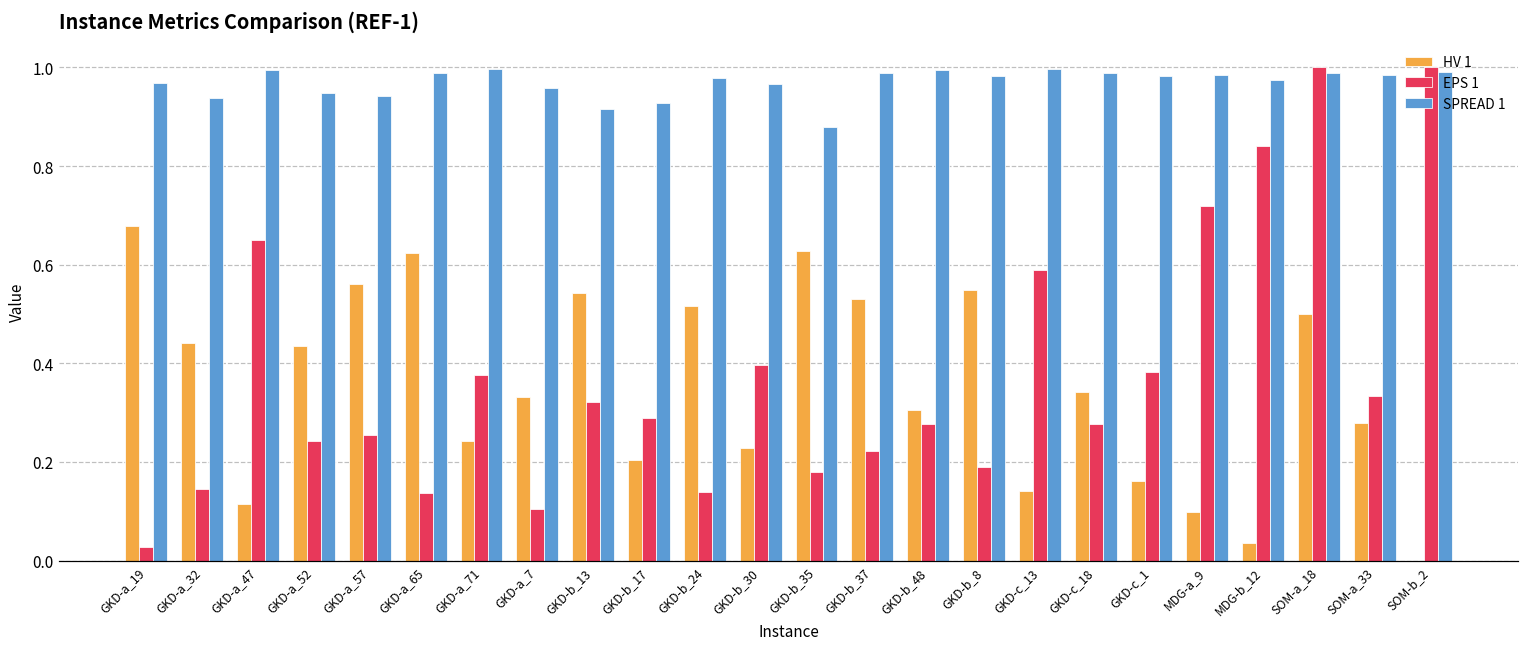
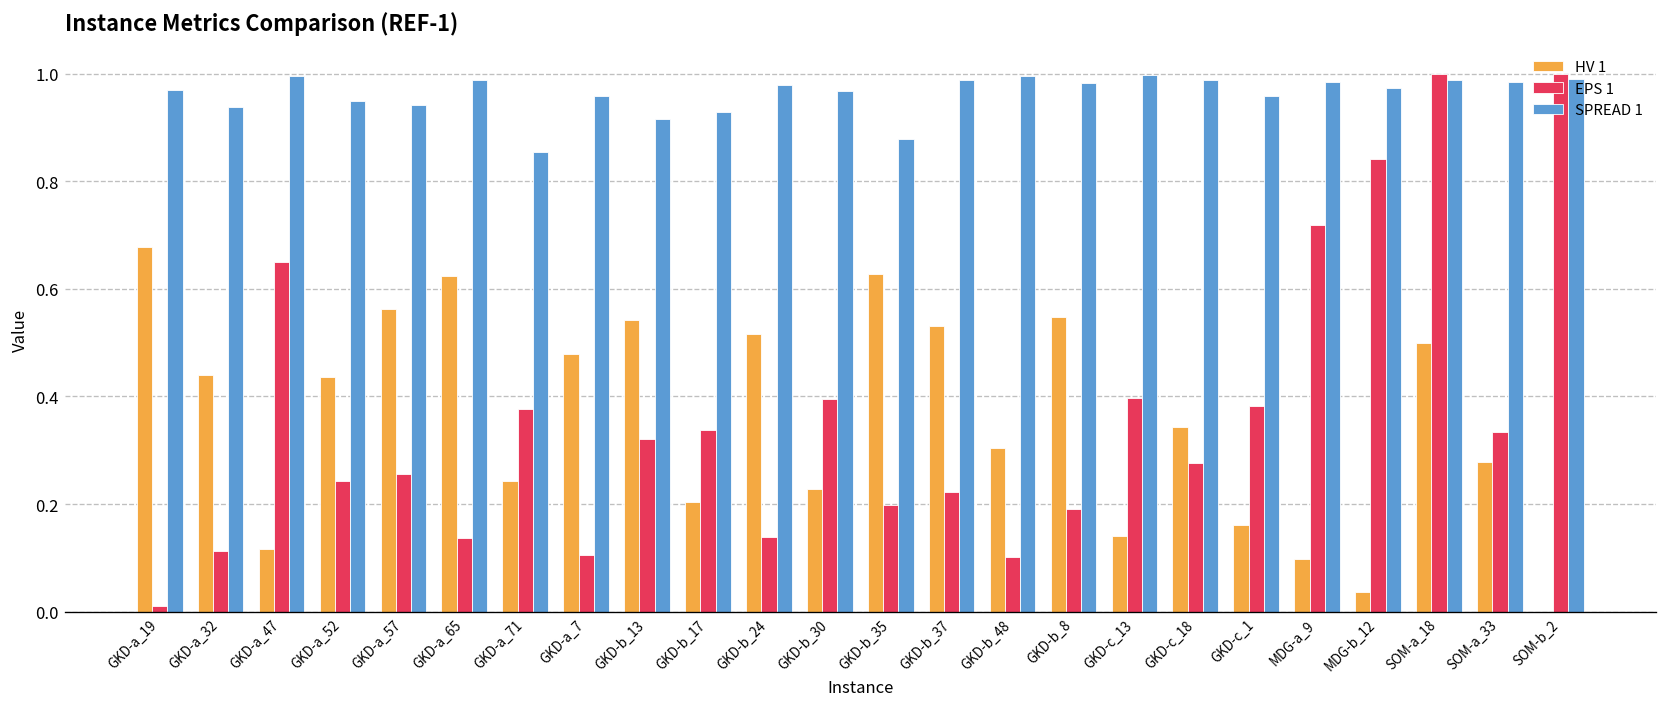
EPS 1, GKD-a_19: 0.03 -> 0.01
EPS 1, GKD-a_32: 0.15 -> 0.11
SPREAD 1, GKD-a_71: 1.00 -> 0.85
HV 1, GKD-a_7: 0.33 -> 0.48
EPS 1, GKD-b_17: 0.29 -> 0.34
EPS 1, GKD-b_35: 0.18 -> 0.20
EPS 1, GKD-b_48: 0.28 -> 0.10
EPS 1, GKD-c_13: 0.59 -> 0.40
SPREAD 1, GKD-c_1: 0.98 -> 0.96
